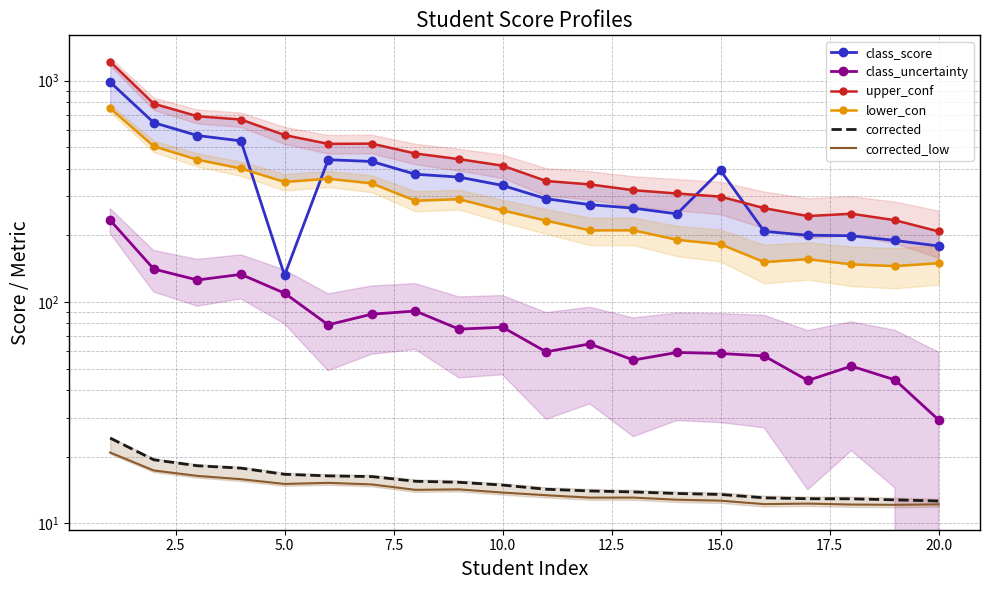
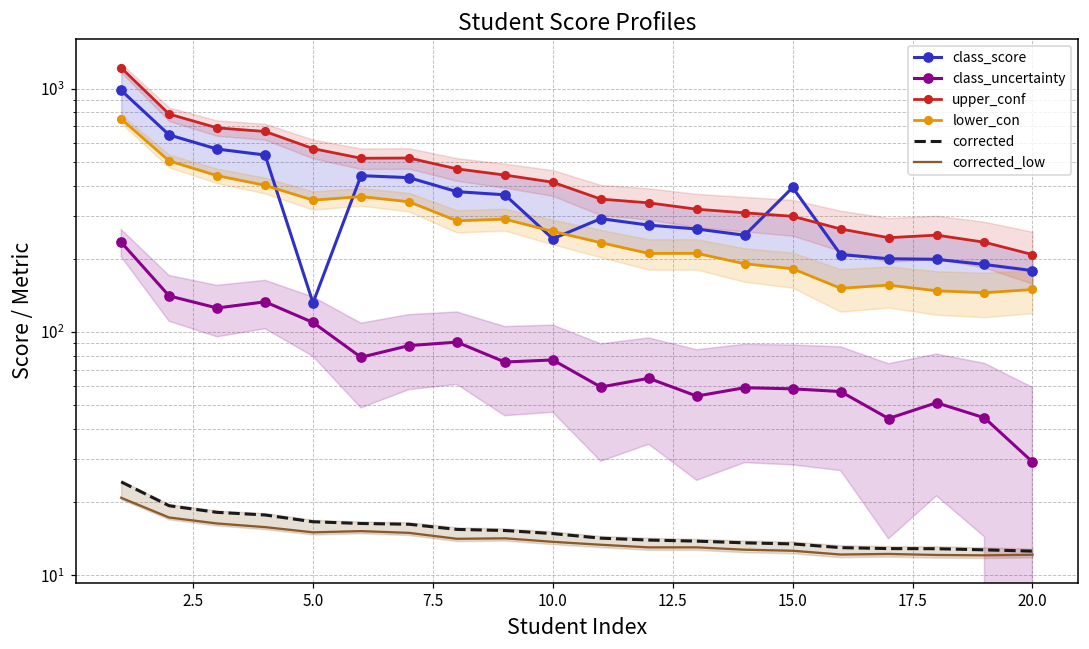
class_score, 10.0: 340 -> 240
